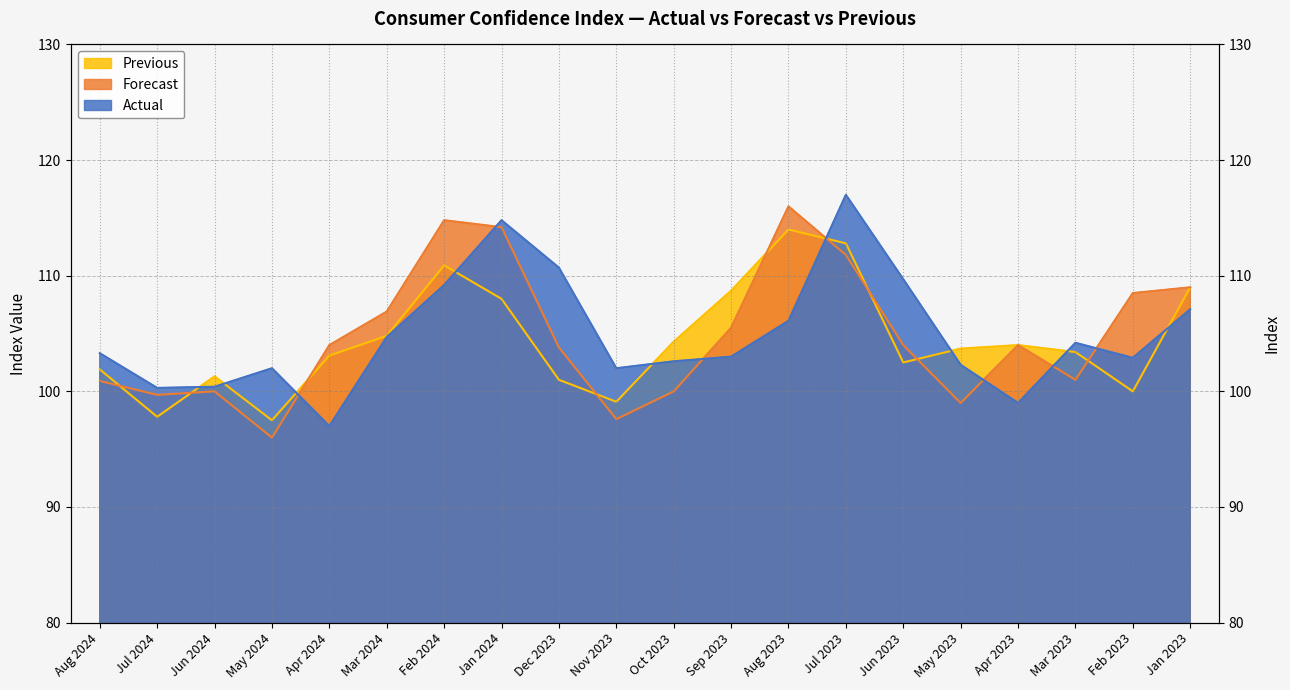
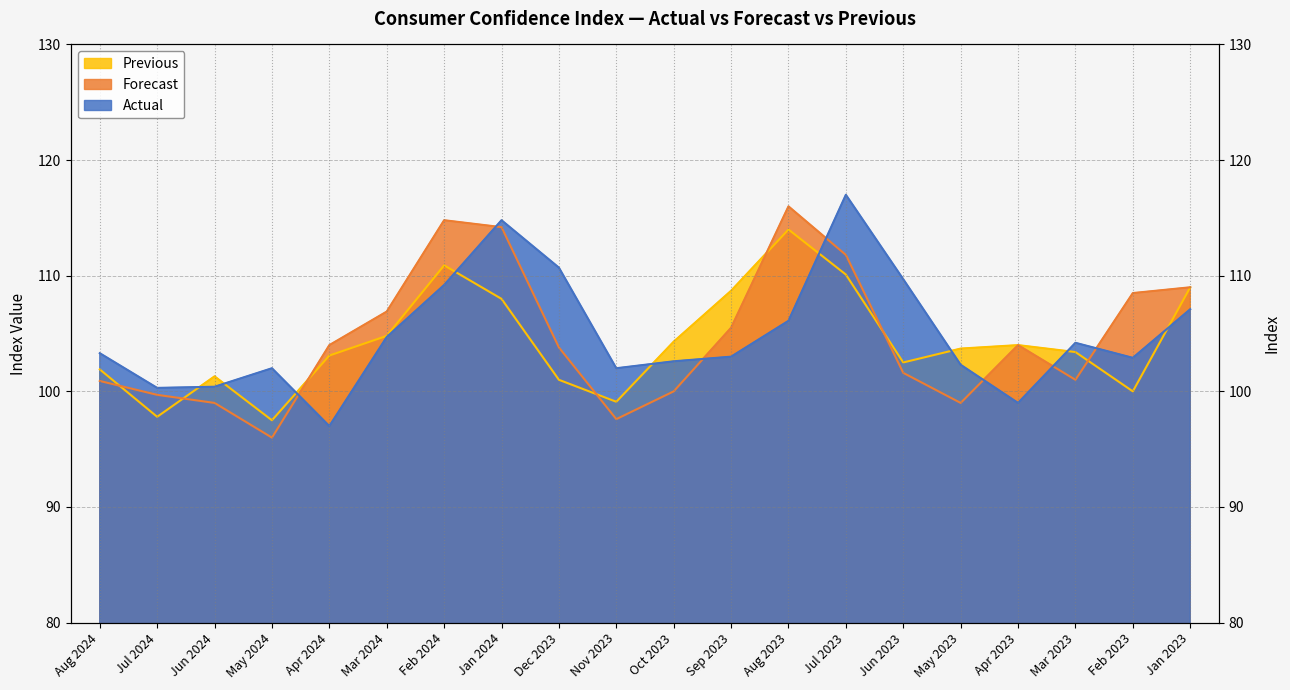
Forecast, Jun 2024: 100 -> 99
Previous, Jul 2023: 112.8 -> 110.1
Forecast, Jun 2023: 104.0 -> 101.6
